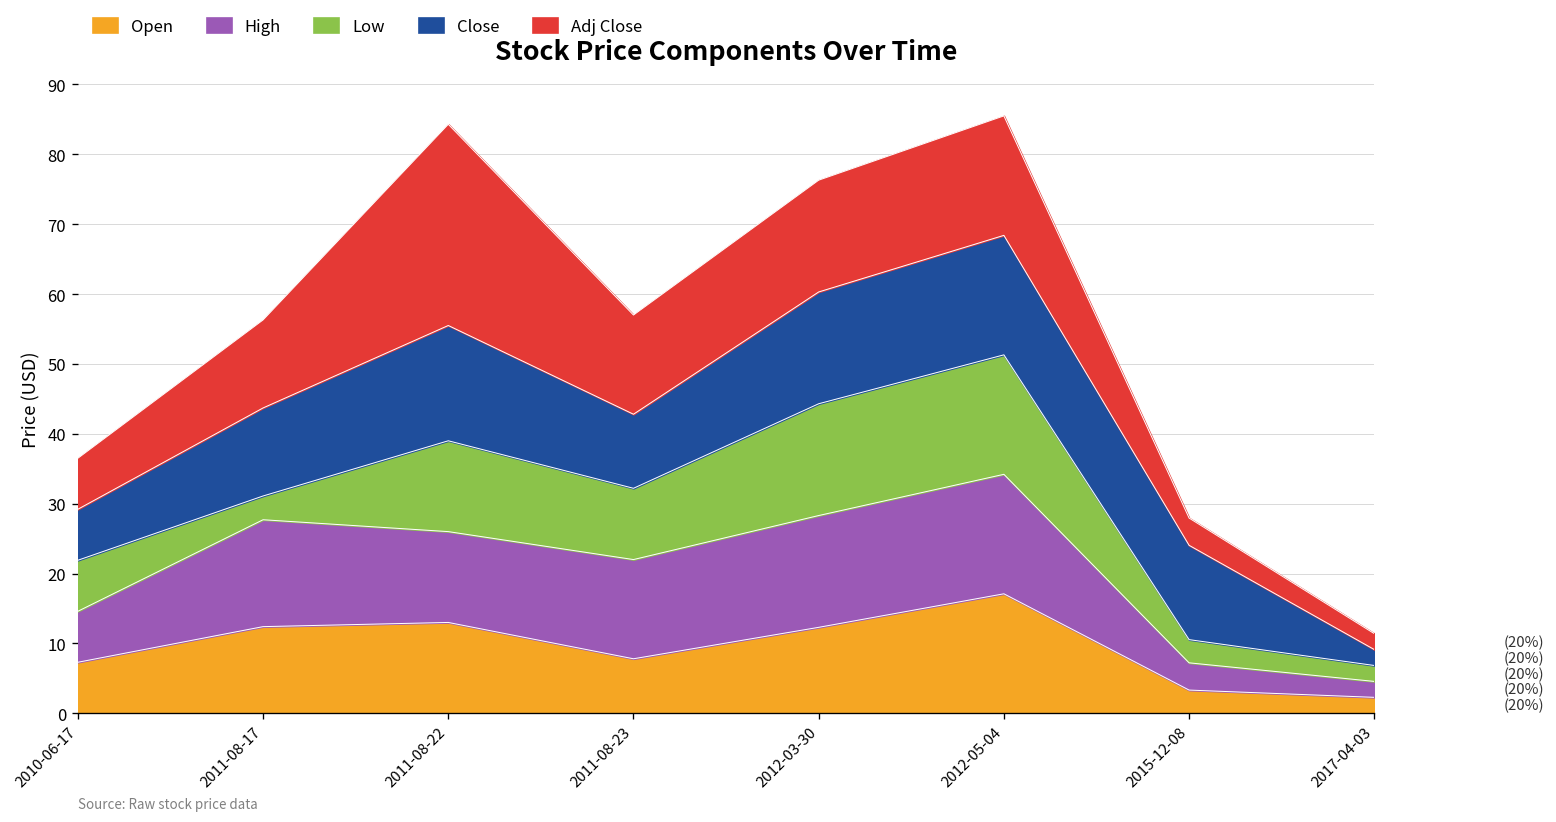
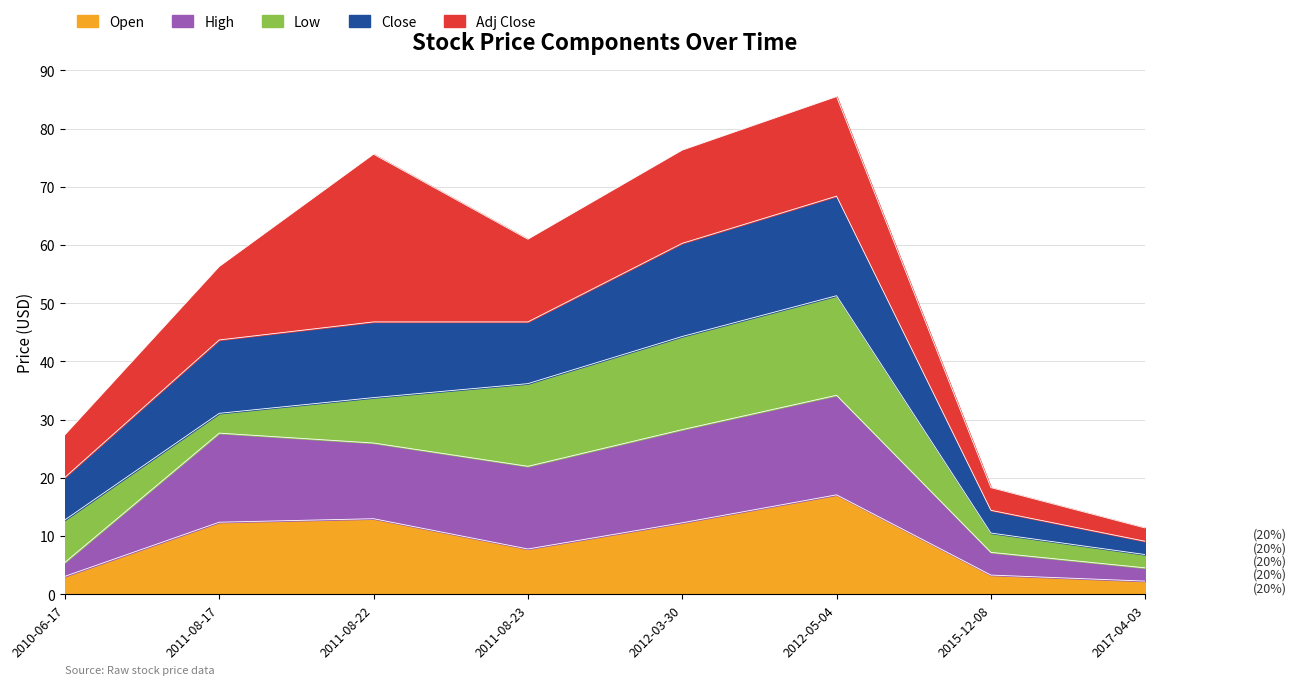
Open, 2010-06-17: 7 -> 3
High, 2010-06-17: 7 -> 2
Low, 2011-08-22: 13 -> 8
Close, 2011-08-22: 17 -> 13
Low, 2011-08-23: 10 -> 14
Close, 2015-12-08: 14 -> 4
